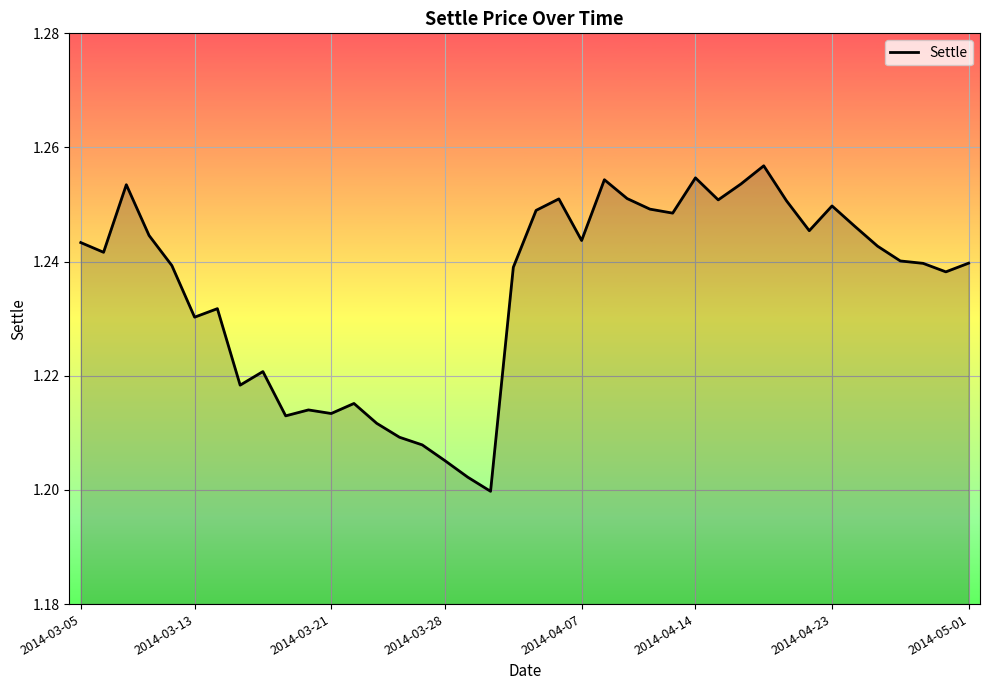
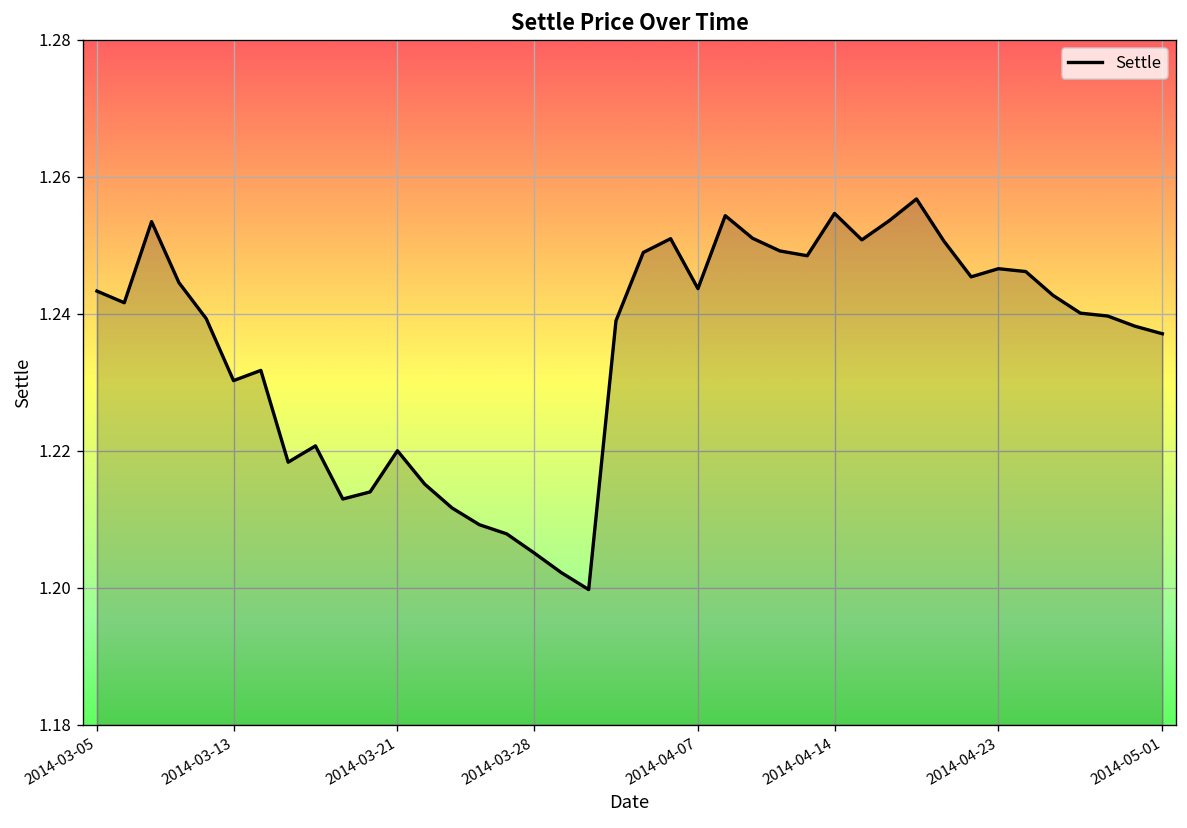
2014-03-21: 1.213 -> 1.220
2014-04-23: 1.250 -> 1.247
2014-05-01: 1.240 -> 1.237
